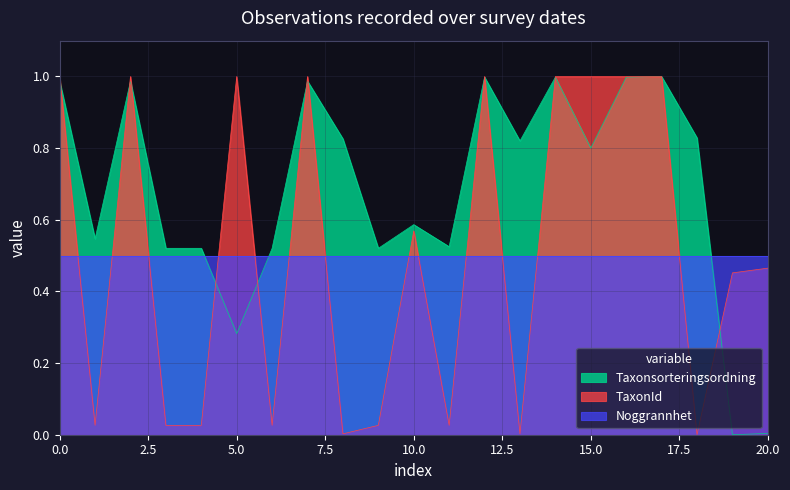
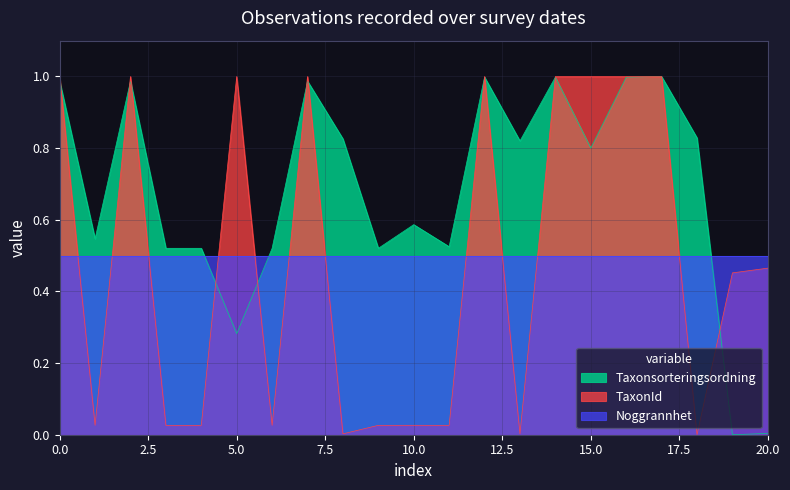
TaxonId, 10.0: 0.57 -> 0.03
